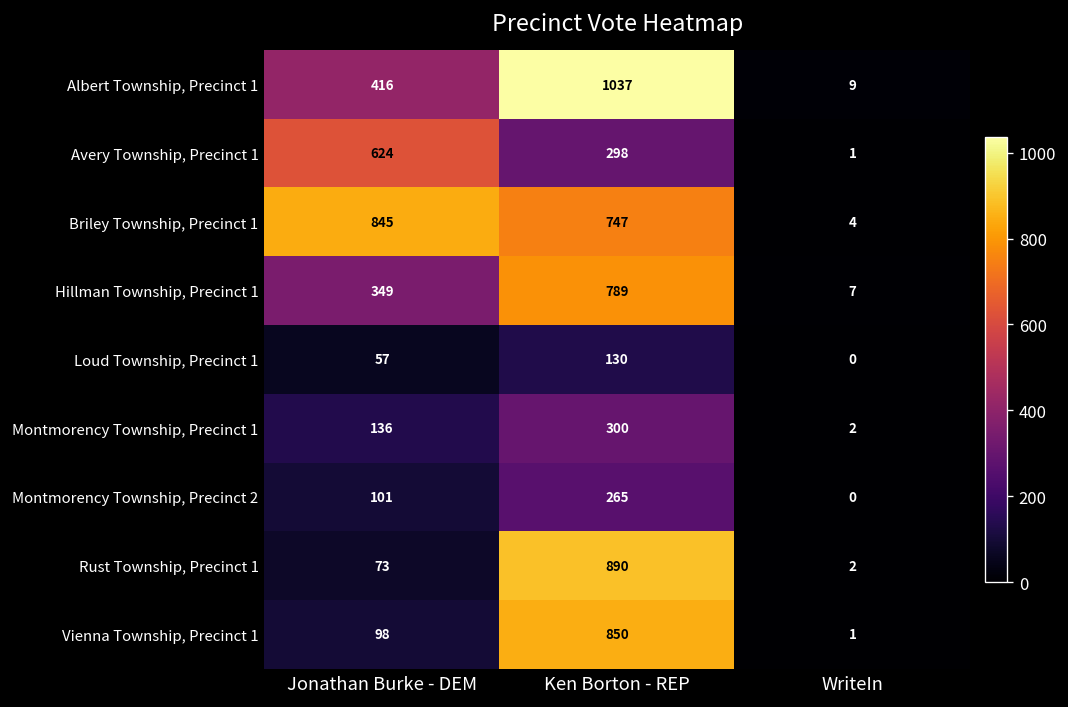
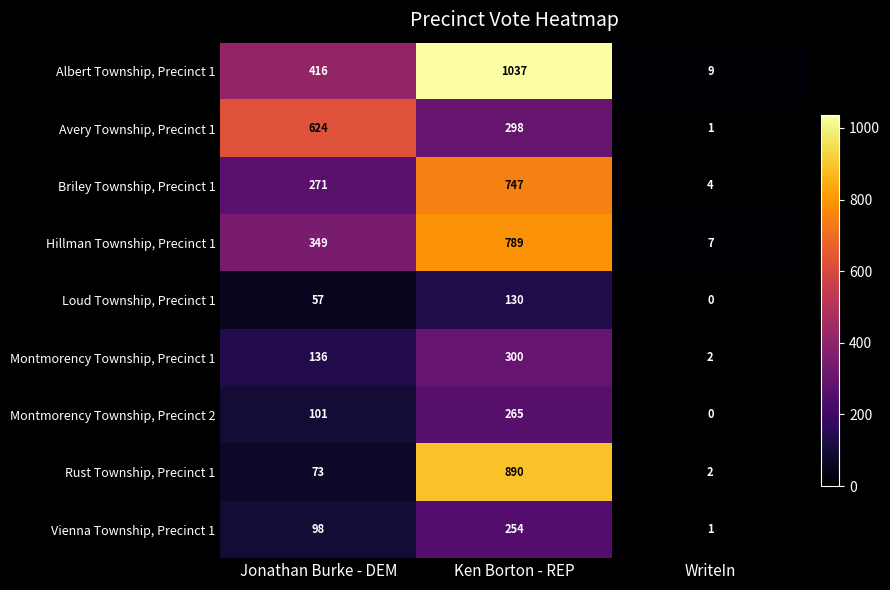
Briley Township, Precinct 1, Jonathan Burke - DEM: 845 -> 271
Vienna Township, Precinct 1, Ken Borton - REP: 850 -> 254
